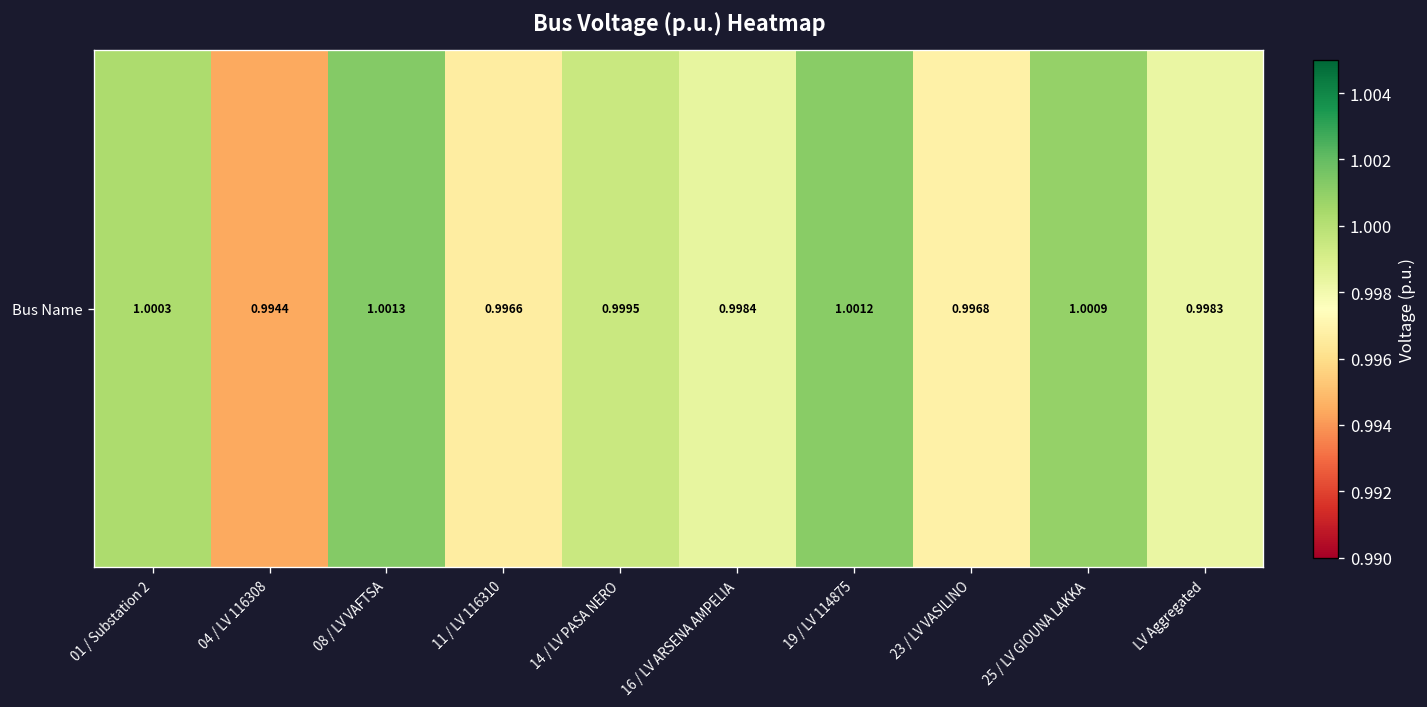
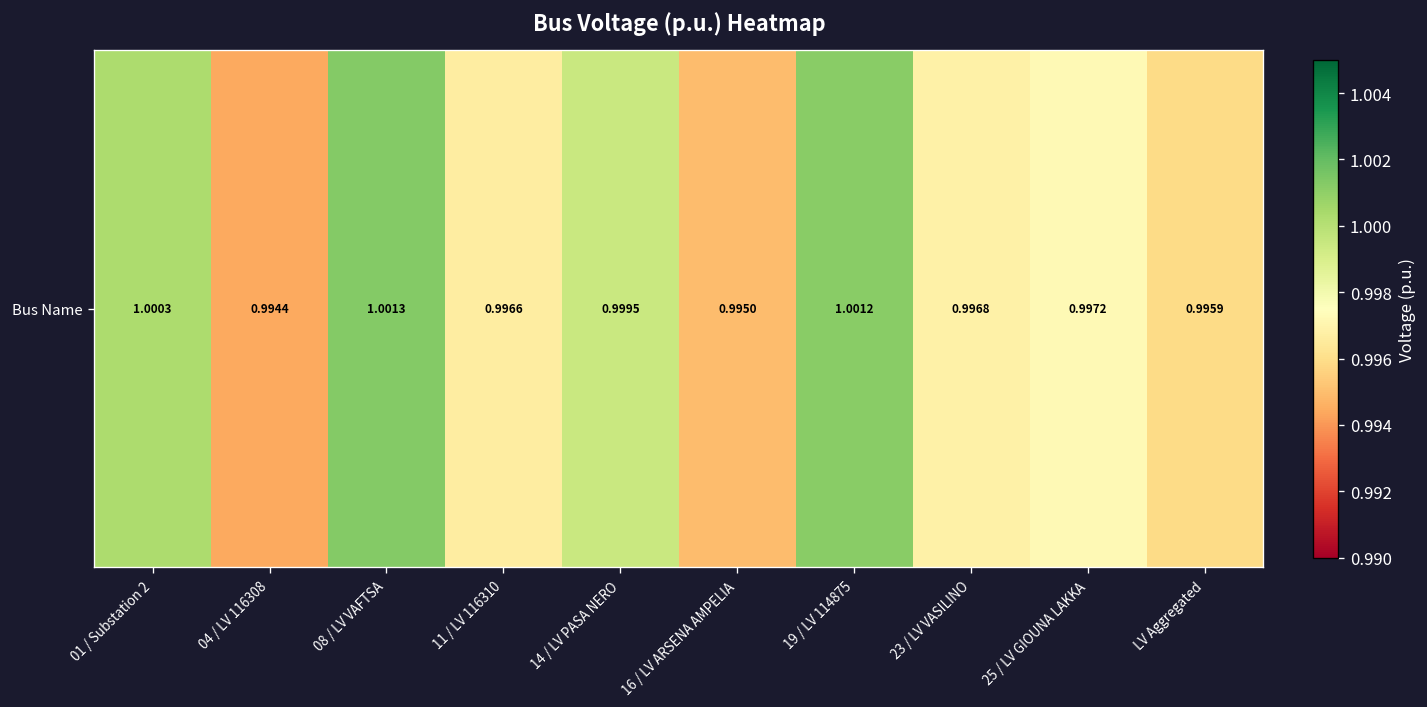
Bus Name, 16 / LV ARSENA AMPELIA: 0.9984 -> 0.9950
Bus Name, 25 / LV GIOUNA LAKKA: 1.0009 -> 0.9972
Bus Name, LV Aggregated: 0.9983 -> 0.9959
